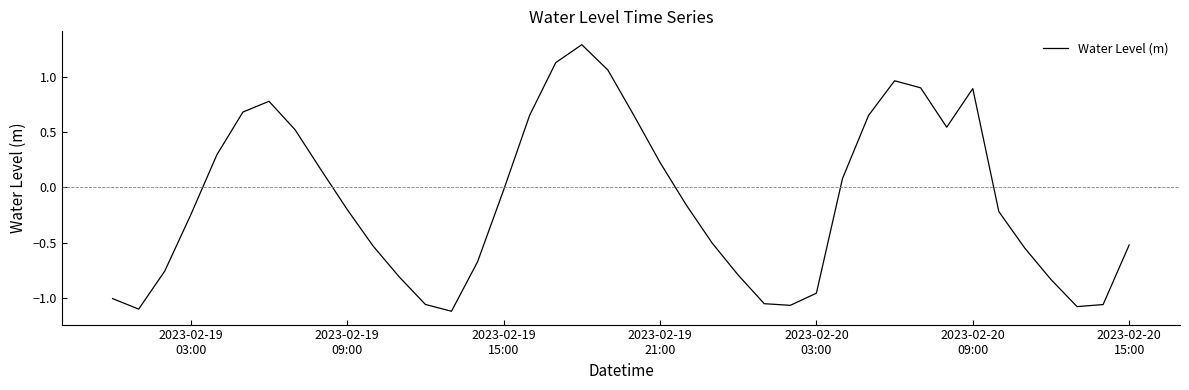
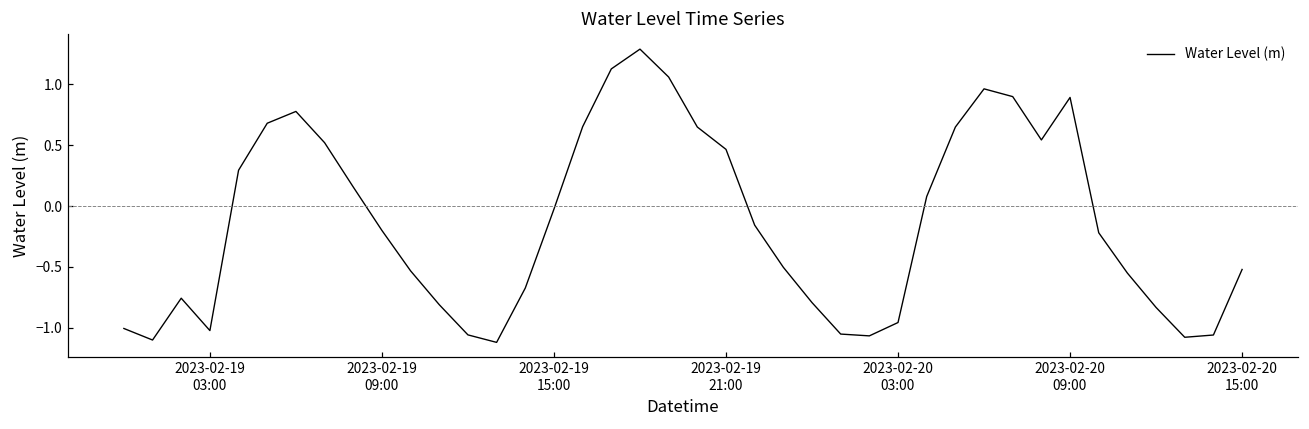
2023-02-19 03:00: -0.25 -> -1.02
2023-02-19 21:00: 0.23 -> 0.47
